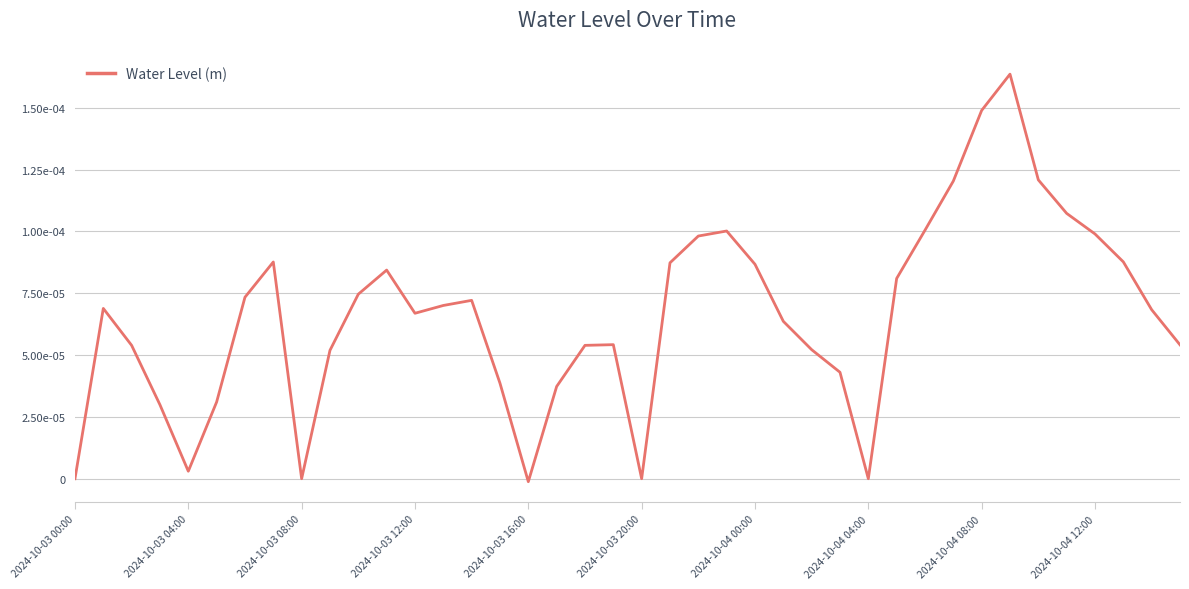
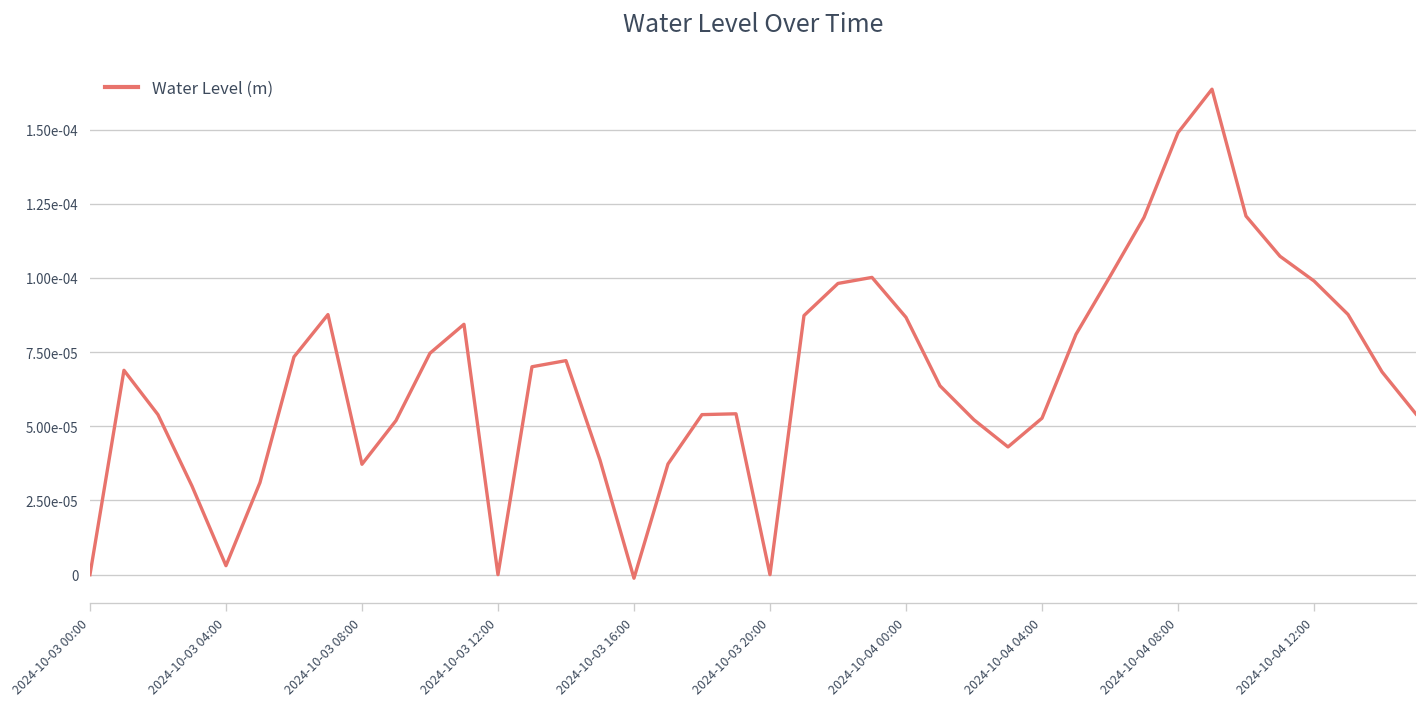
2024-10-03 08:00: 0.00000 -> 0.00004
2024-10-03 12:00: 0.0001 -> 0.0000
2024-10-04 04:00: 0.0000 -> 0.0001
